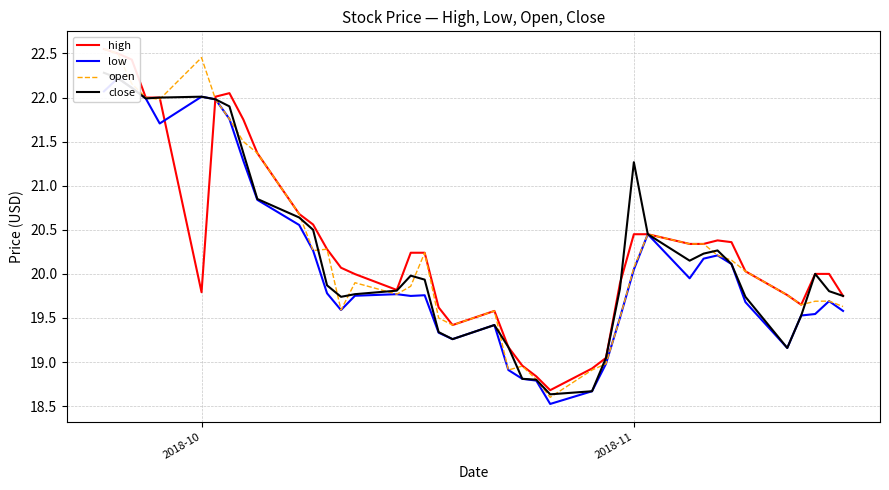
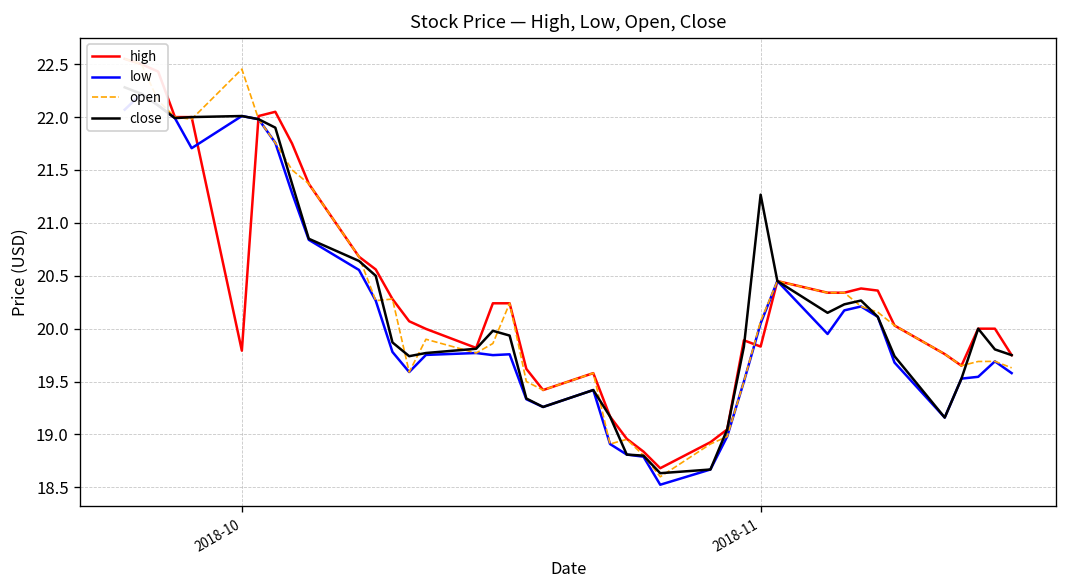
high, 2018-11: 20.5 -> 19.8
